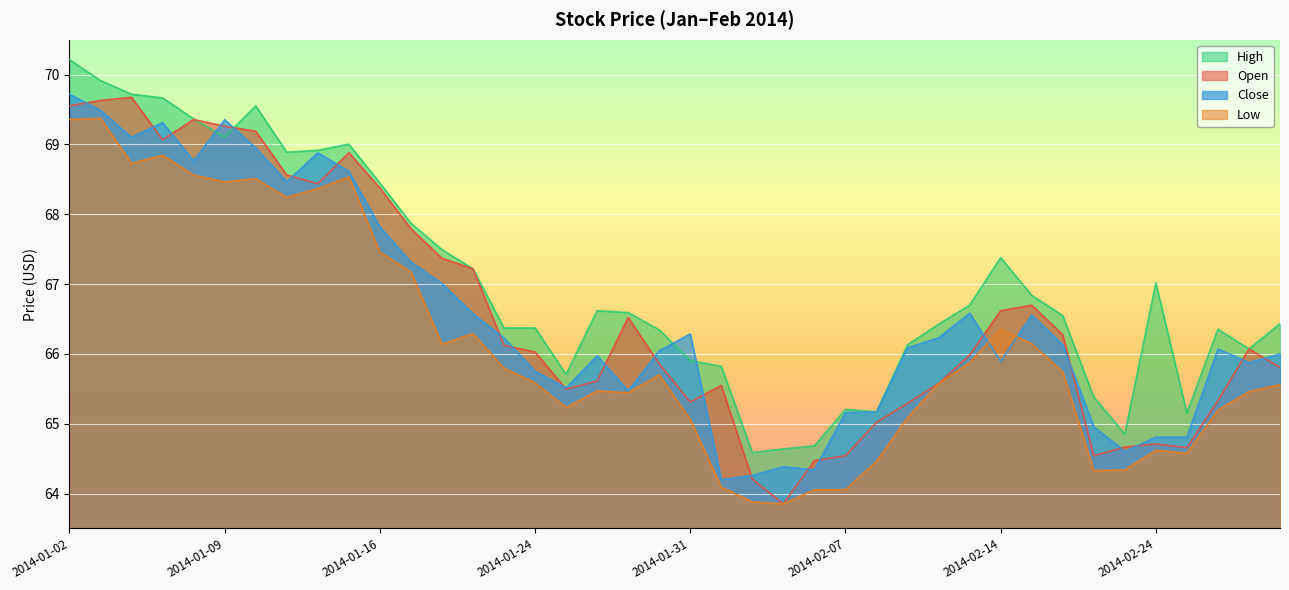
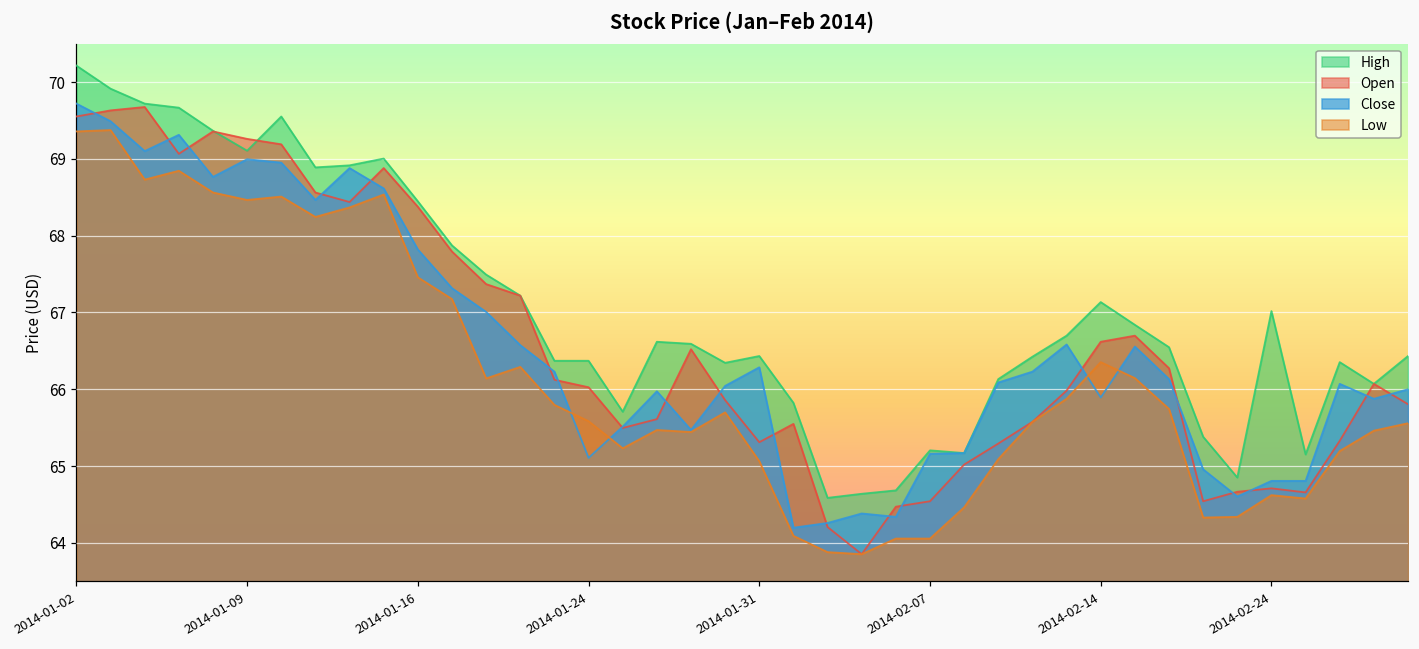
Close, 2014-01-09: 69.4 -> 69.0
Close, 2014-01-24: 65.8 -> 65.1
High, 2014-01-31: 65.9 -> 66.4
High, 2014-02-14: 67.4 -> 67.1
